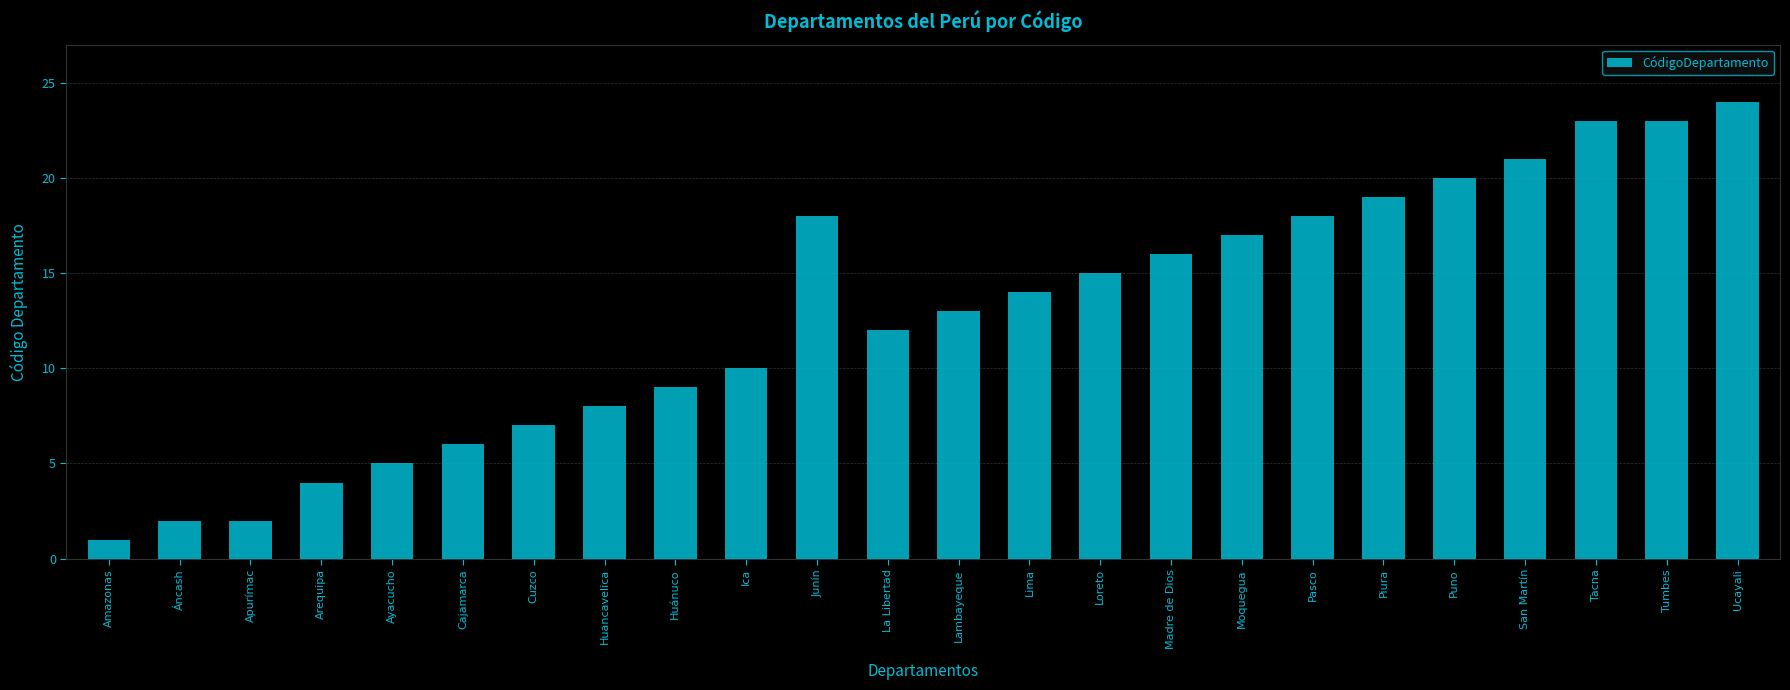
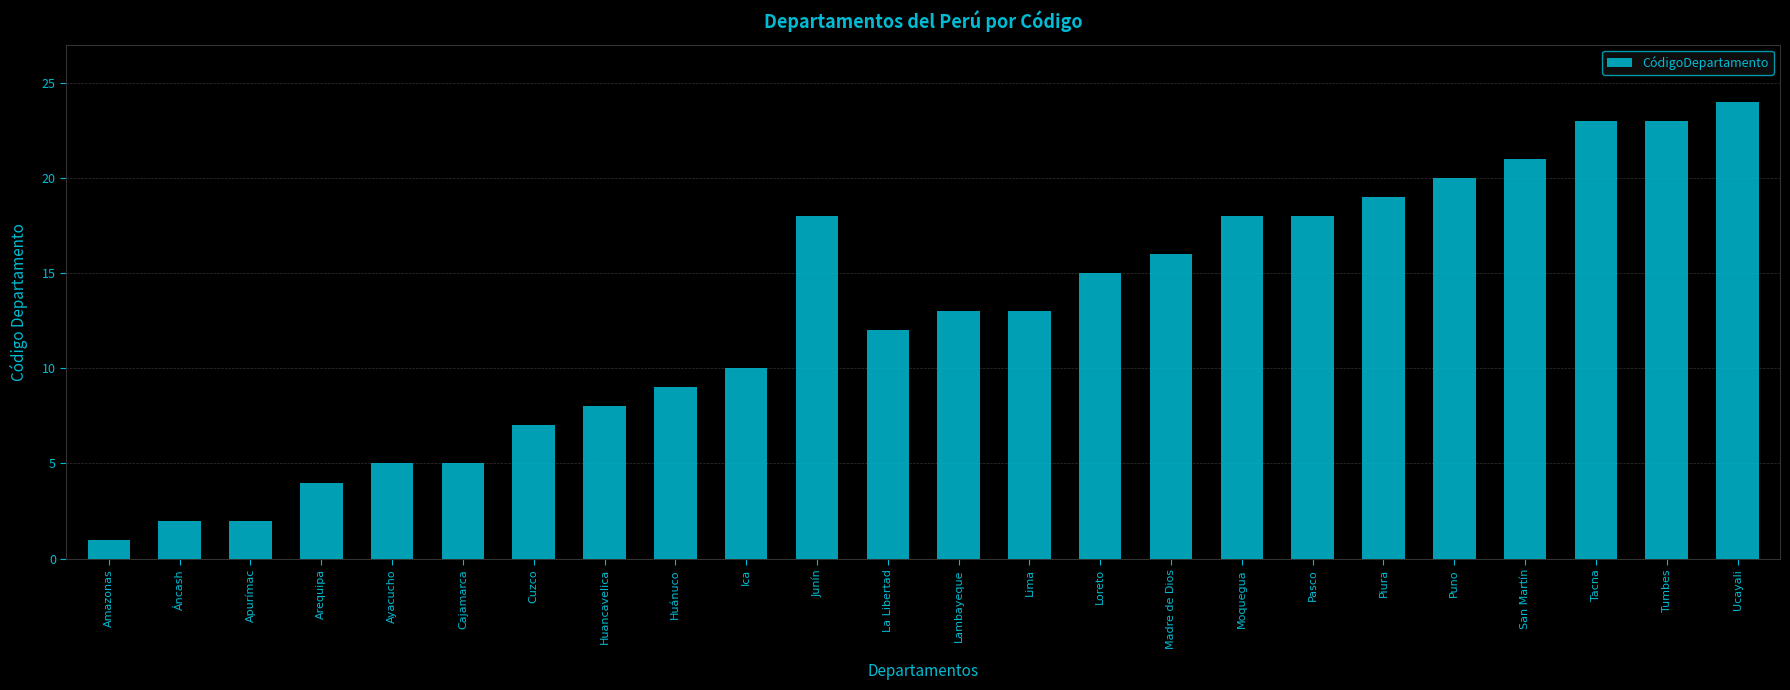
Cajamarca: 6 -> 5
Lima: 14 -> 13
Moquegua: 17 -> 18
